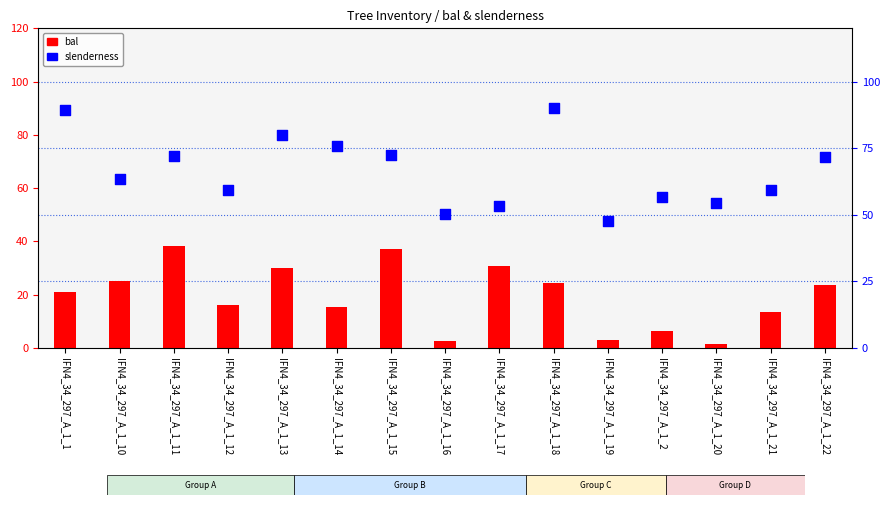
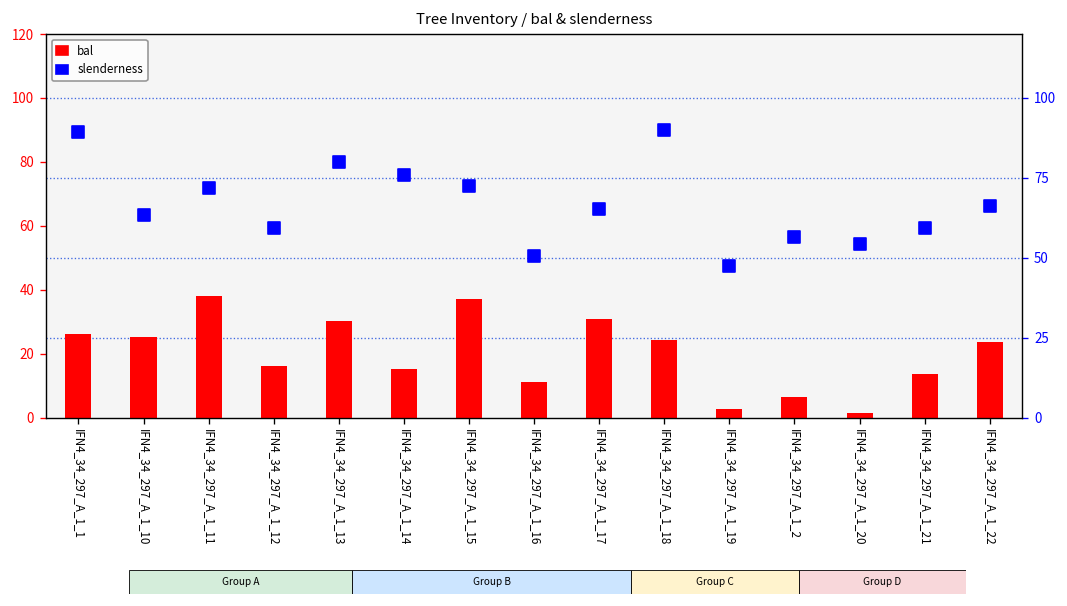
bal, IFN4_34_297_A_1_1: 21 -> 26
bal, IFN4_34_297_A_1_16: 3 -> 11
slenderness, IFN4_34_297_A_1_17: 53 -> 65
slenderness, IFN4_34_297_A_1_22: 72 -> 66
